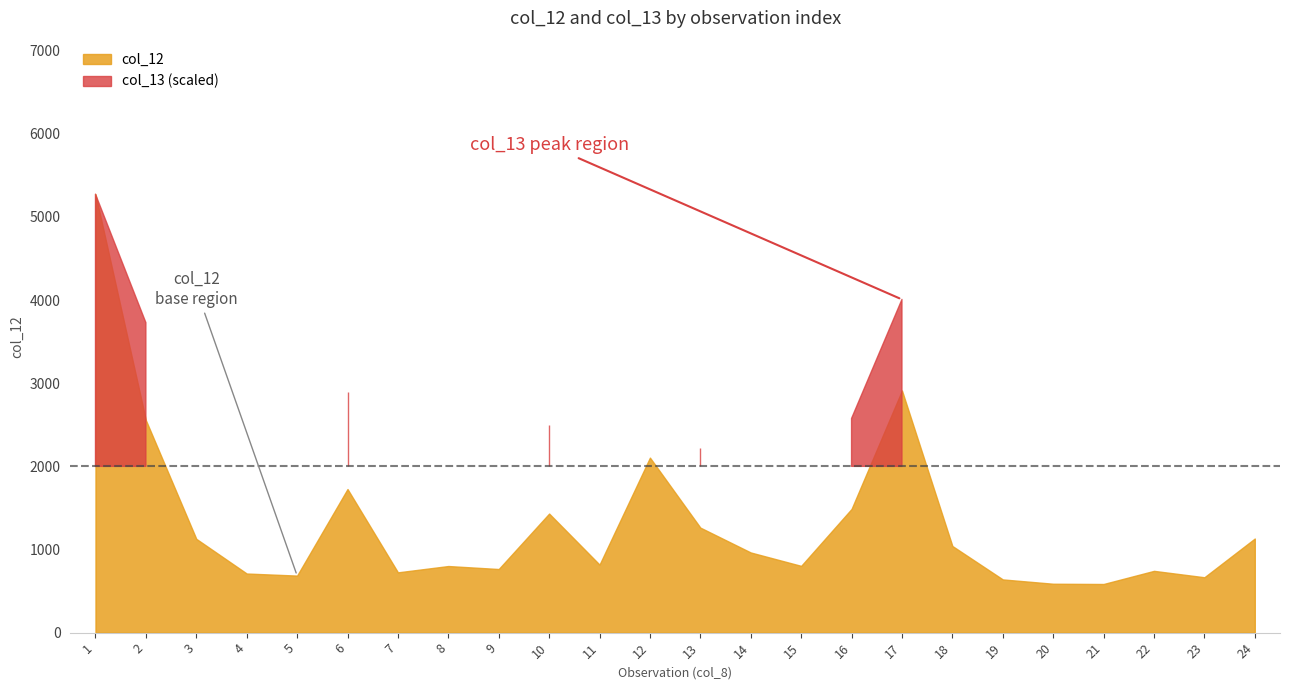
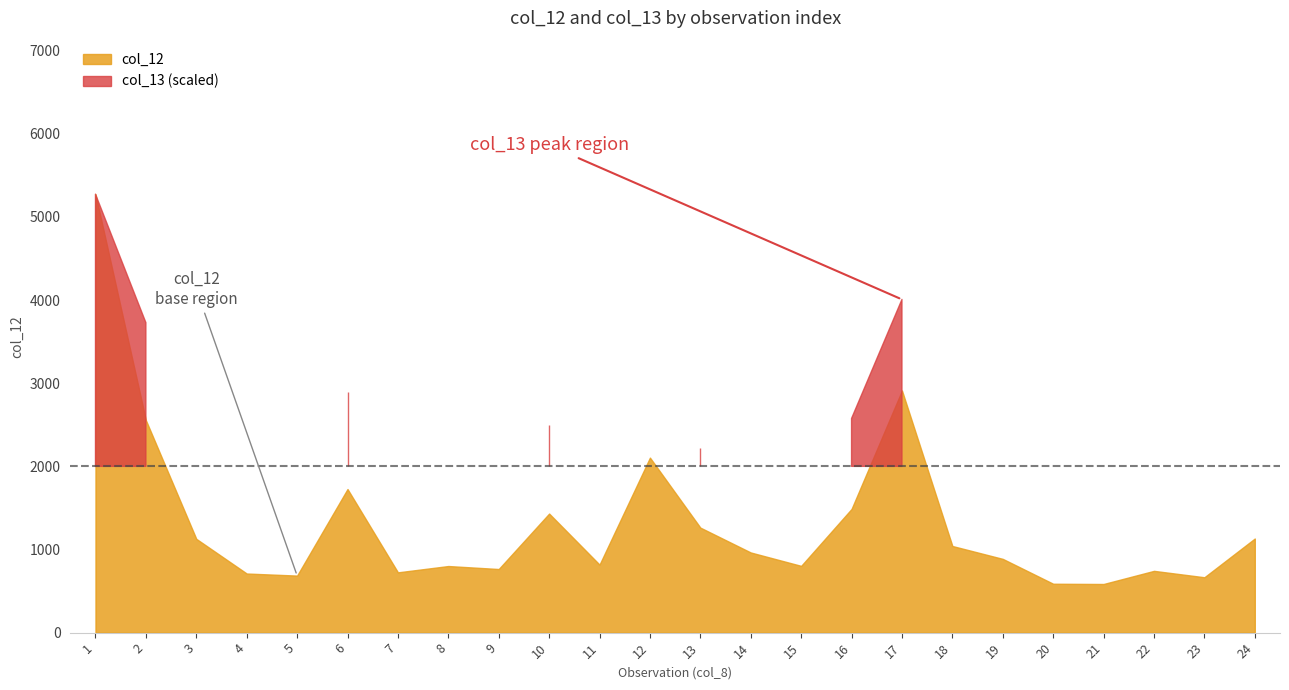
19: 600 -> 900
